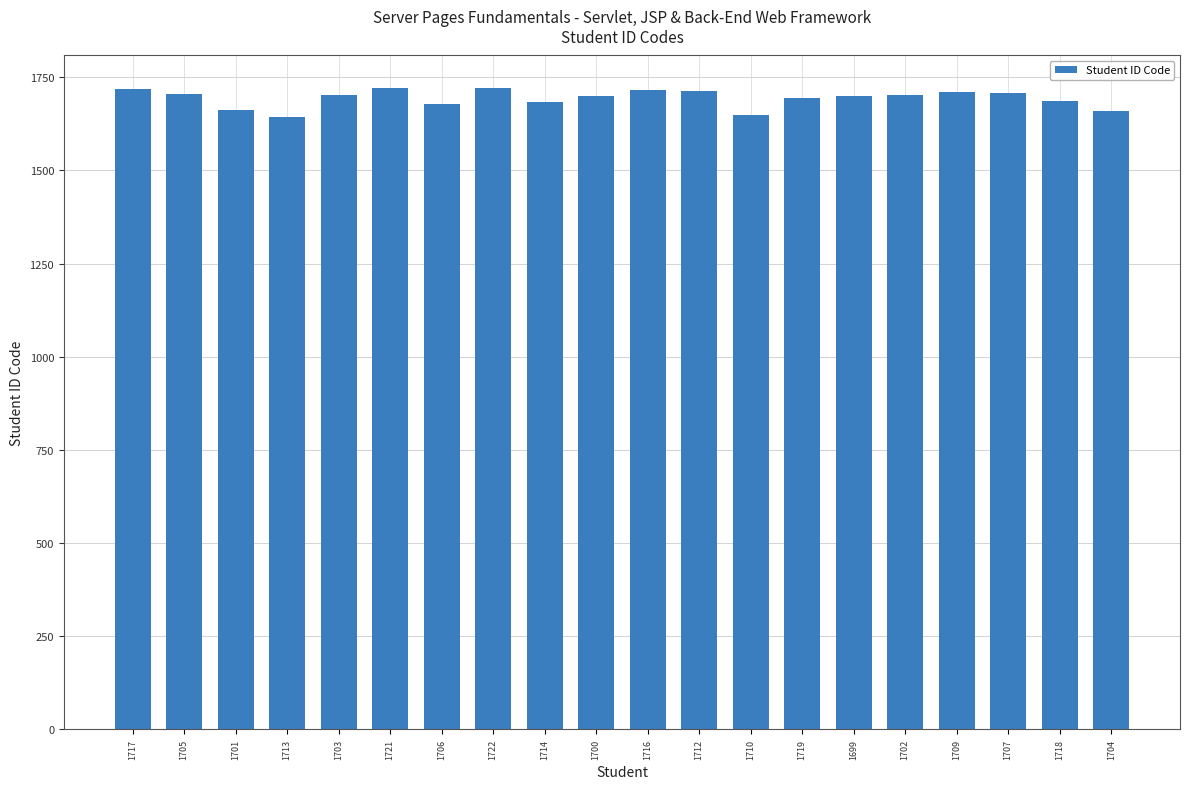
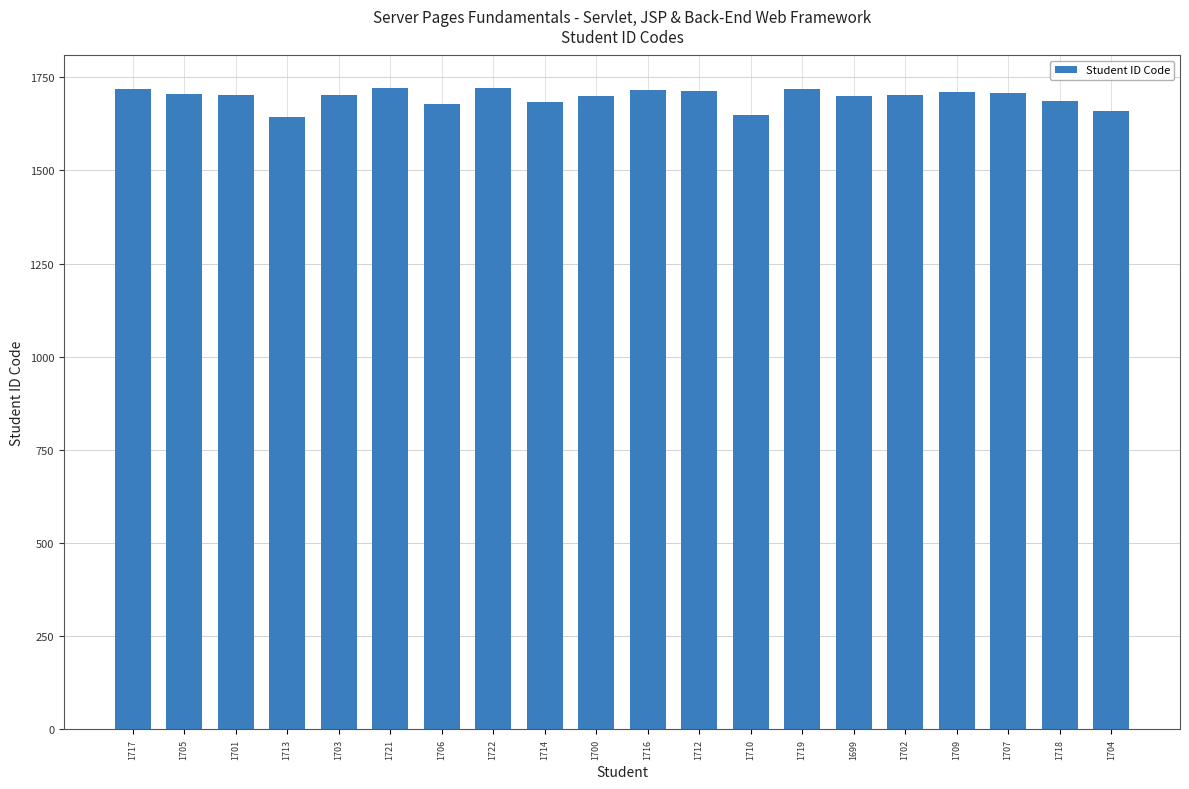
1701: 1660 -> 1700
1719: 1690 -> 1720
